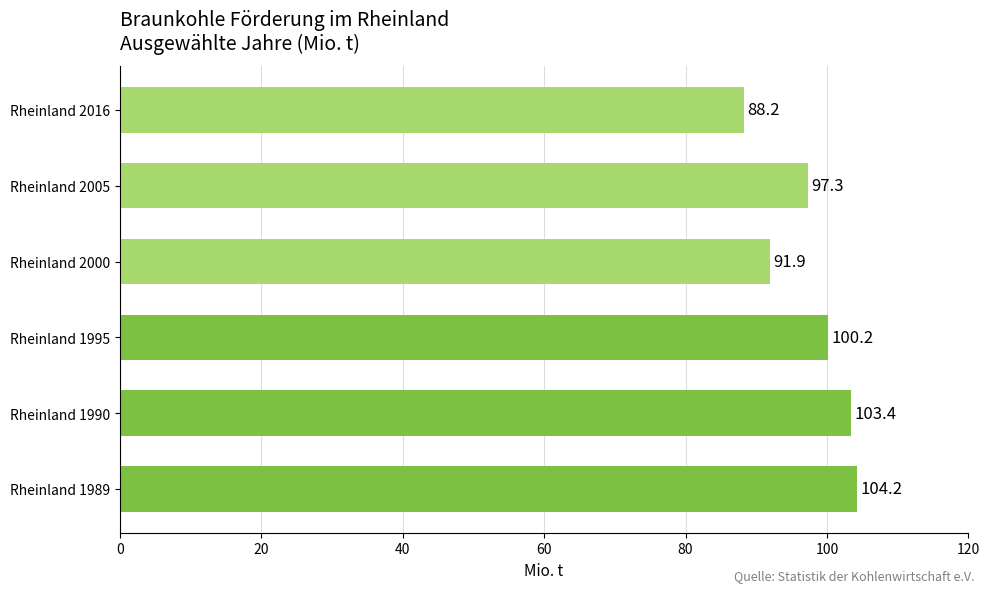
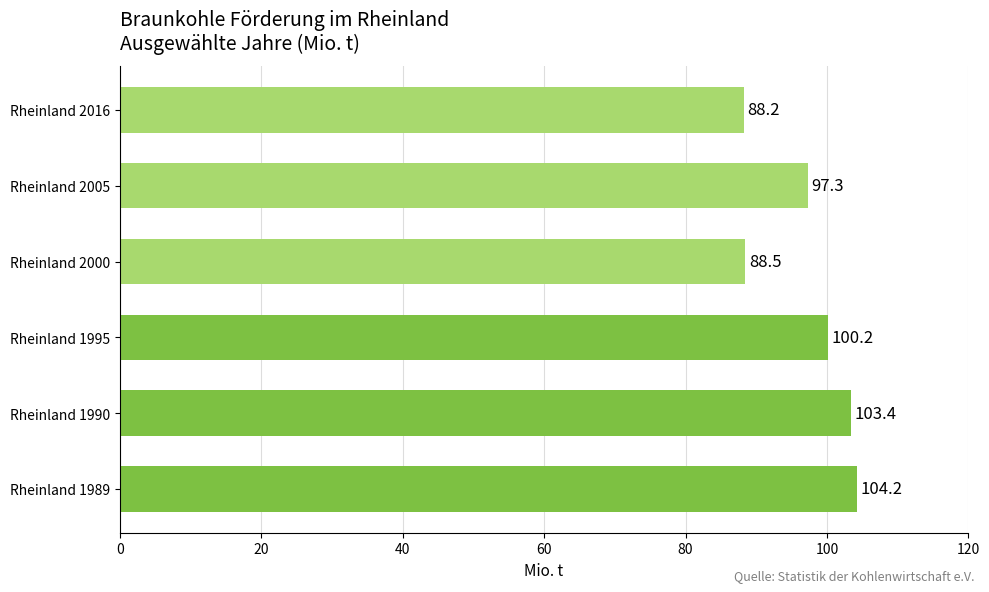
Rheinland 2000: 91.9 -> 88.5
